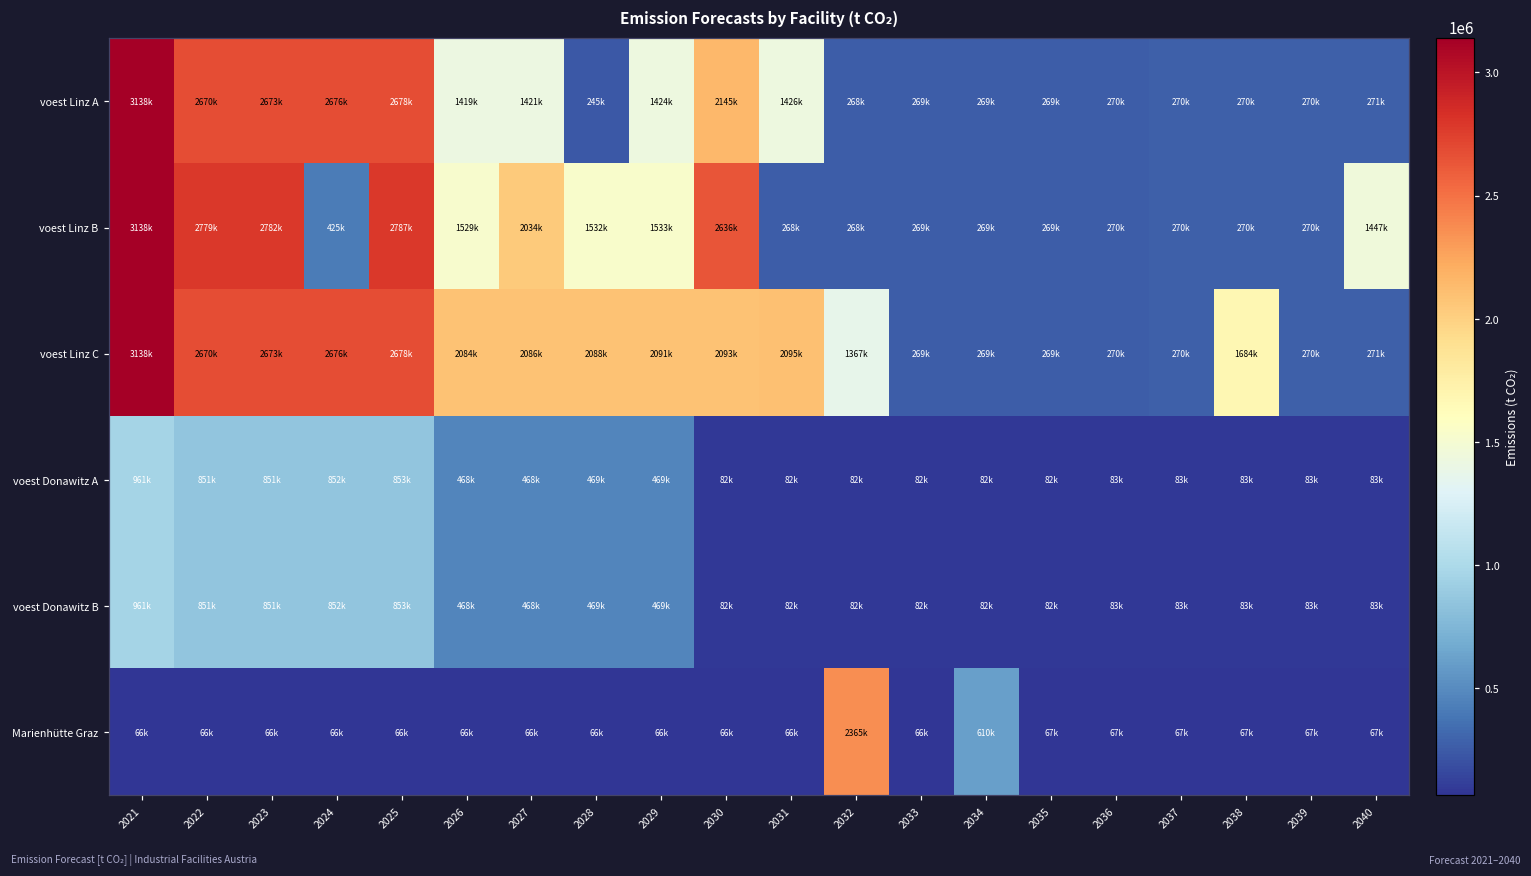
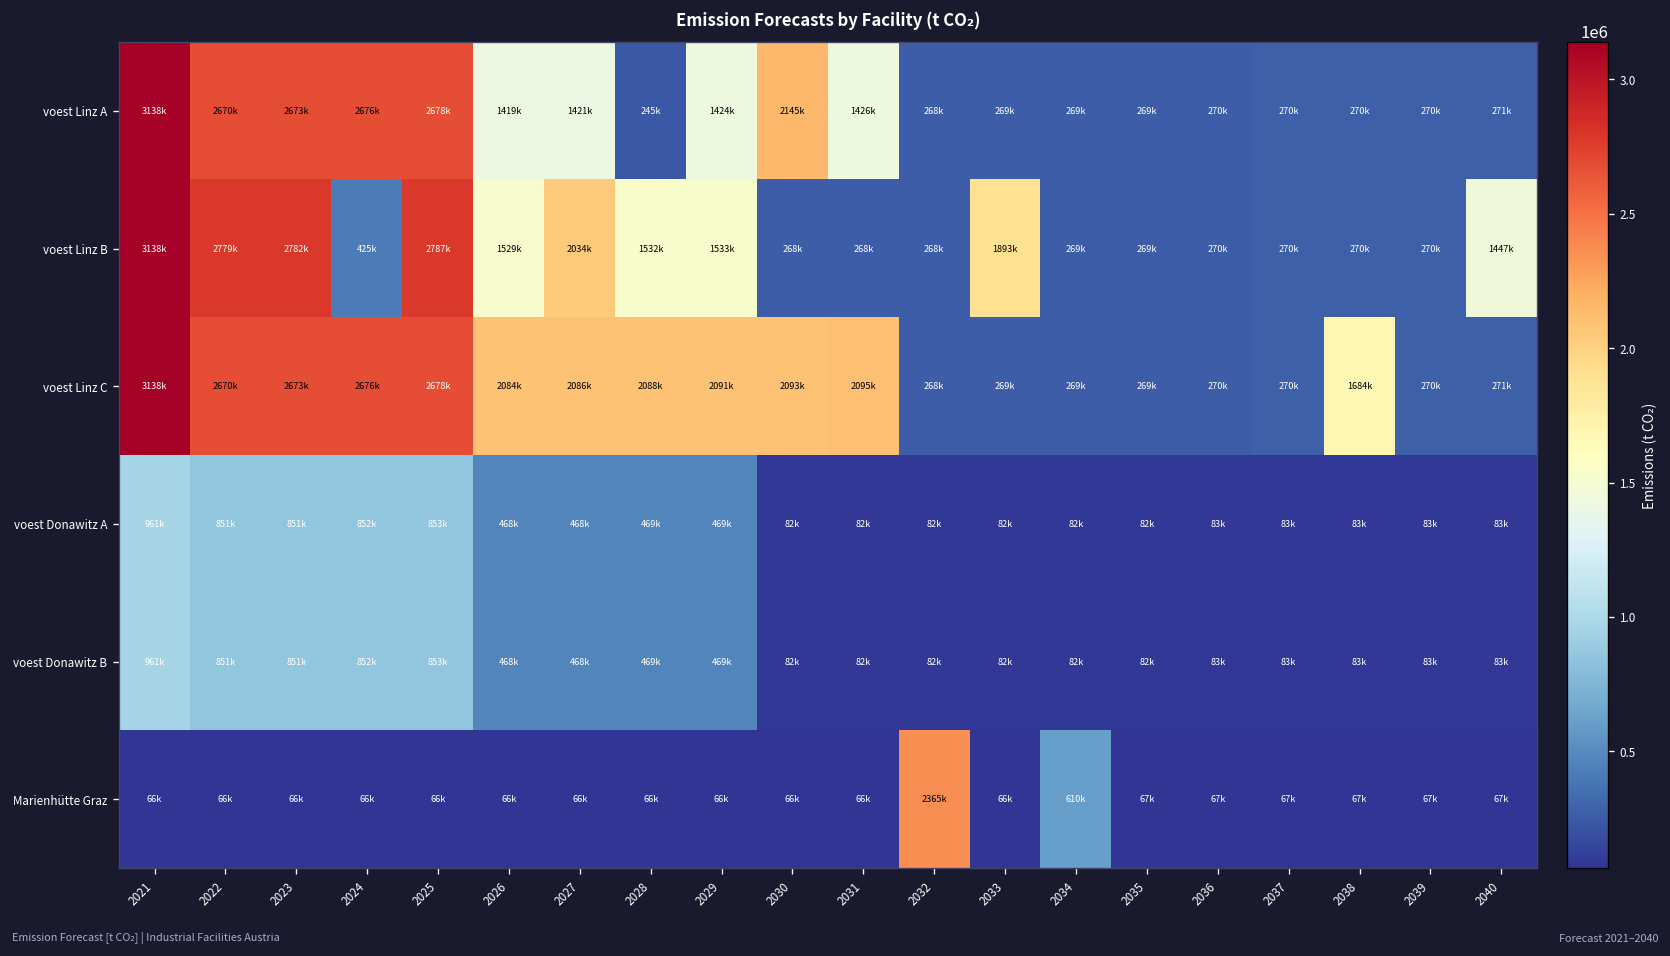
voest Linz B, 2030: 2636k -> 268k
voest Linz B, 2033: 269k -> 1893k
voest Linz C, 2032: 1367k -> 268k
